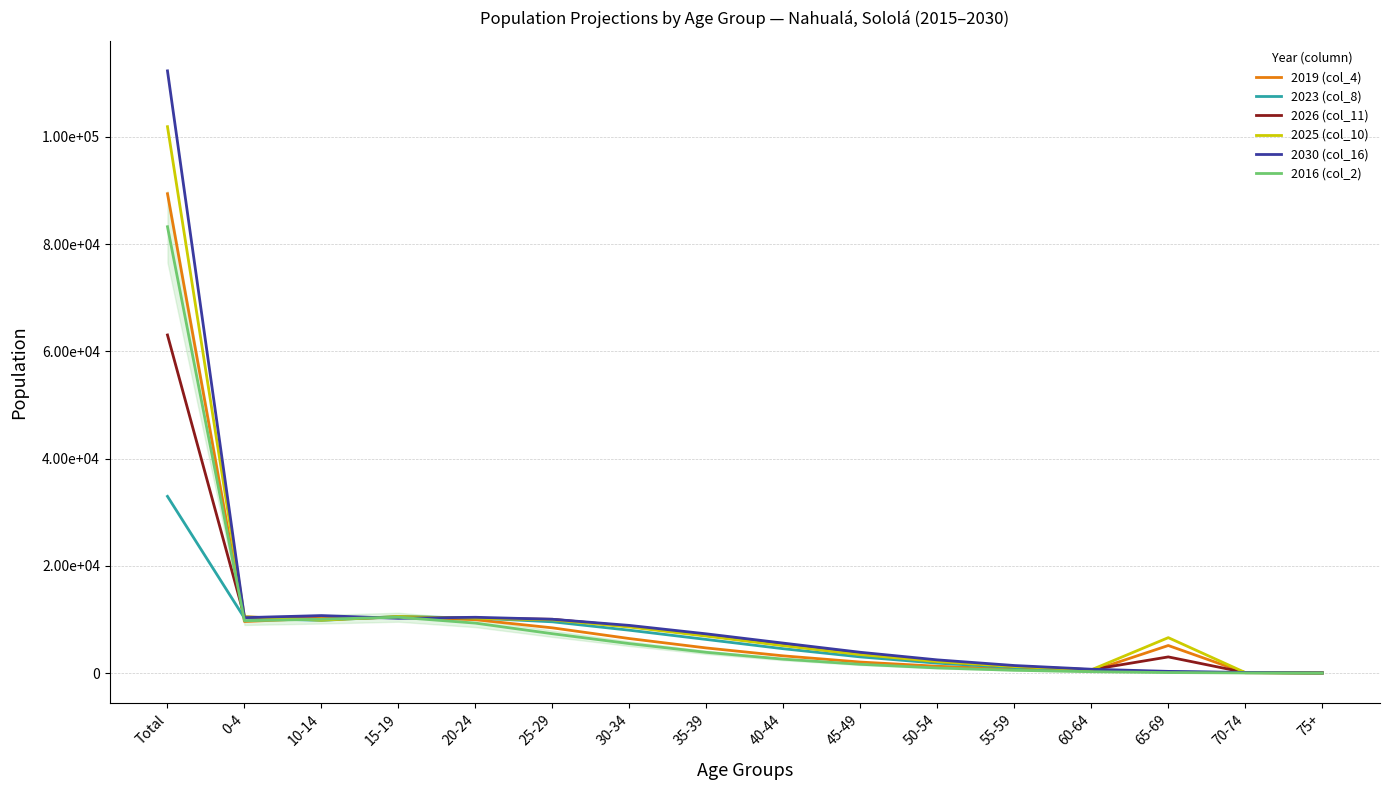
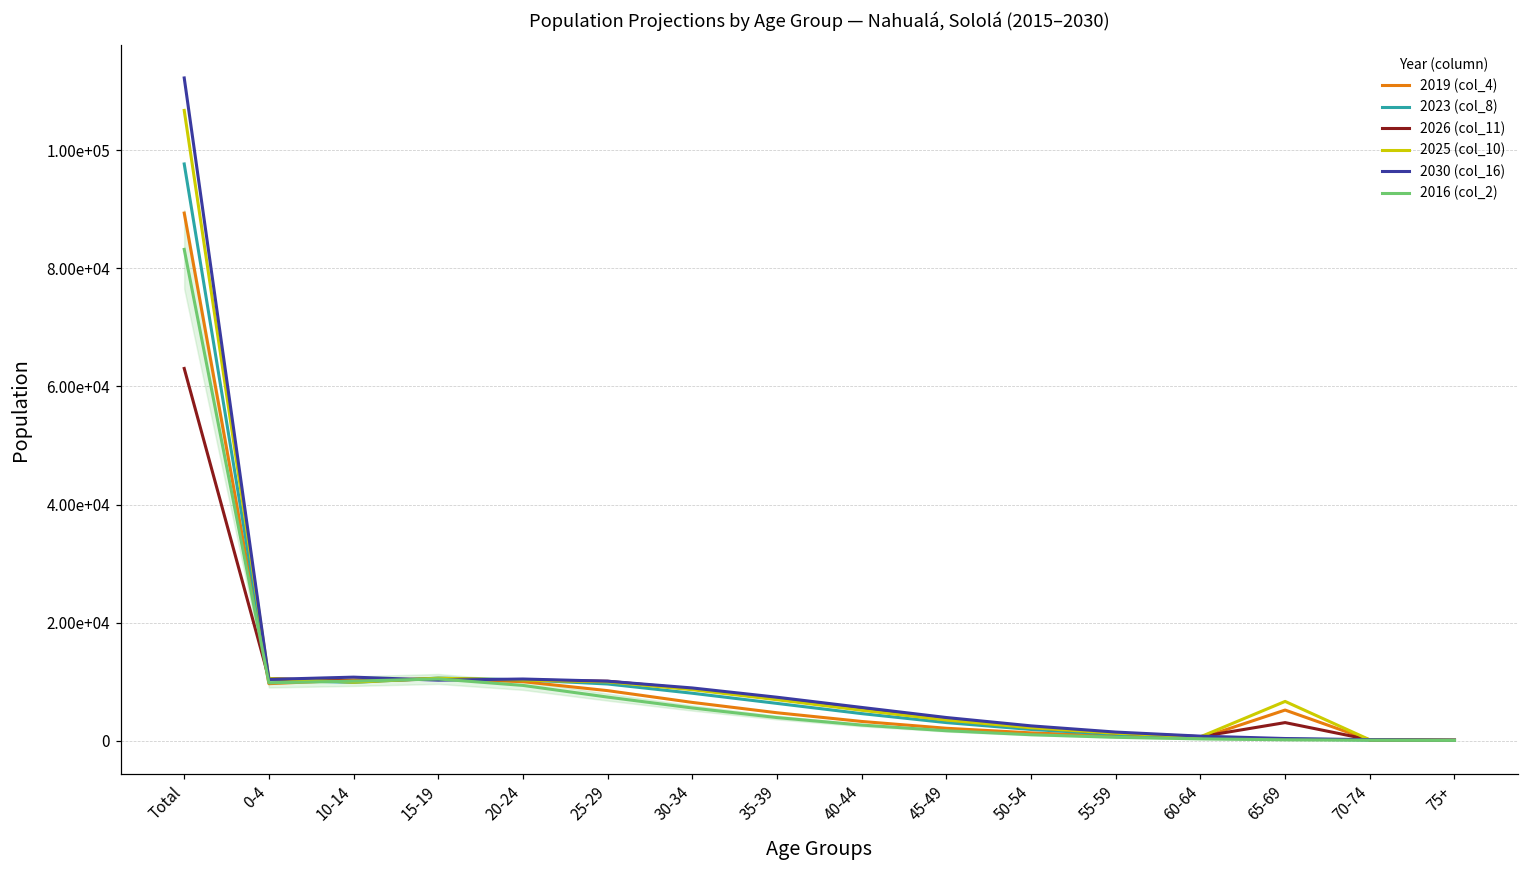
2023 (col_8), Total: 33000 -> 98000
2025 (col_10), Total: 102000 -> 107000
